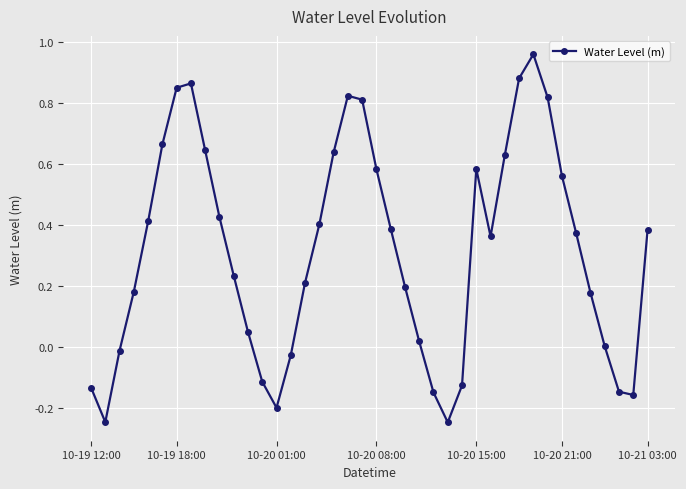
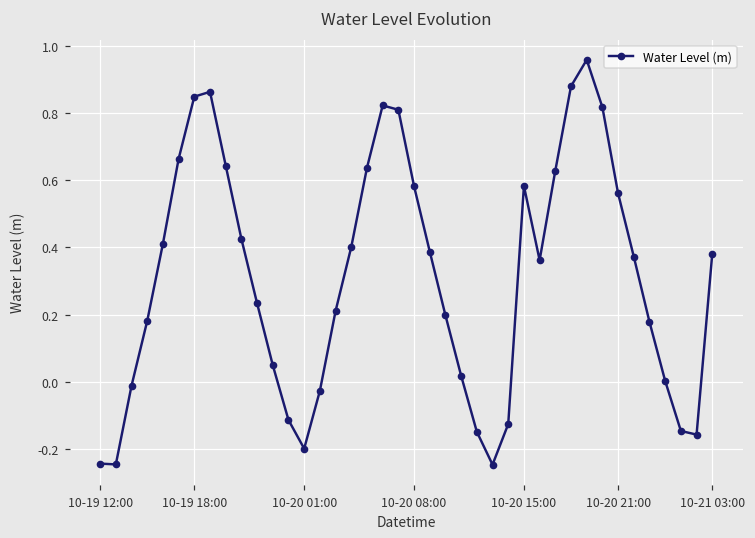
10-19 12:00: -0.13 -> -0.24
